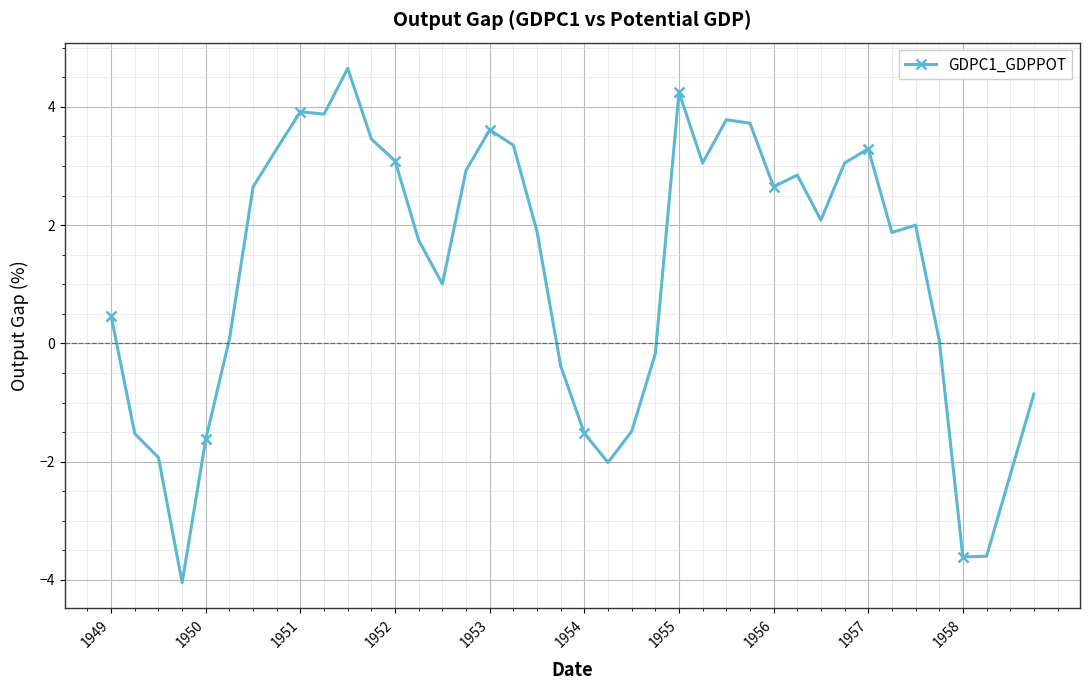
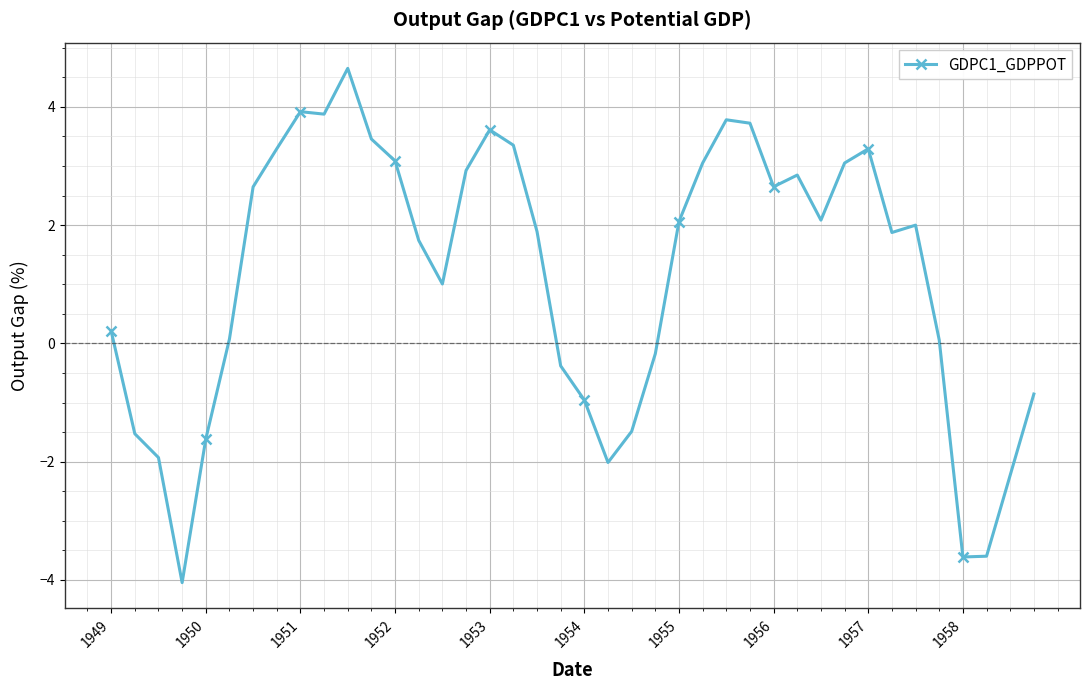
1949: 0.5 -> 0.2
1954: -1.5 -> -1.0
1955: 4.2 -> 2.1
